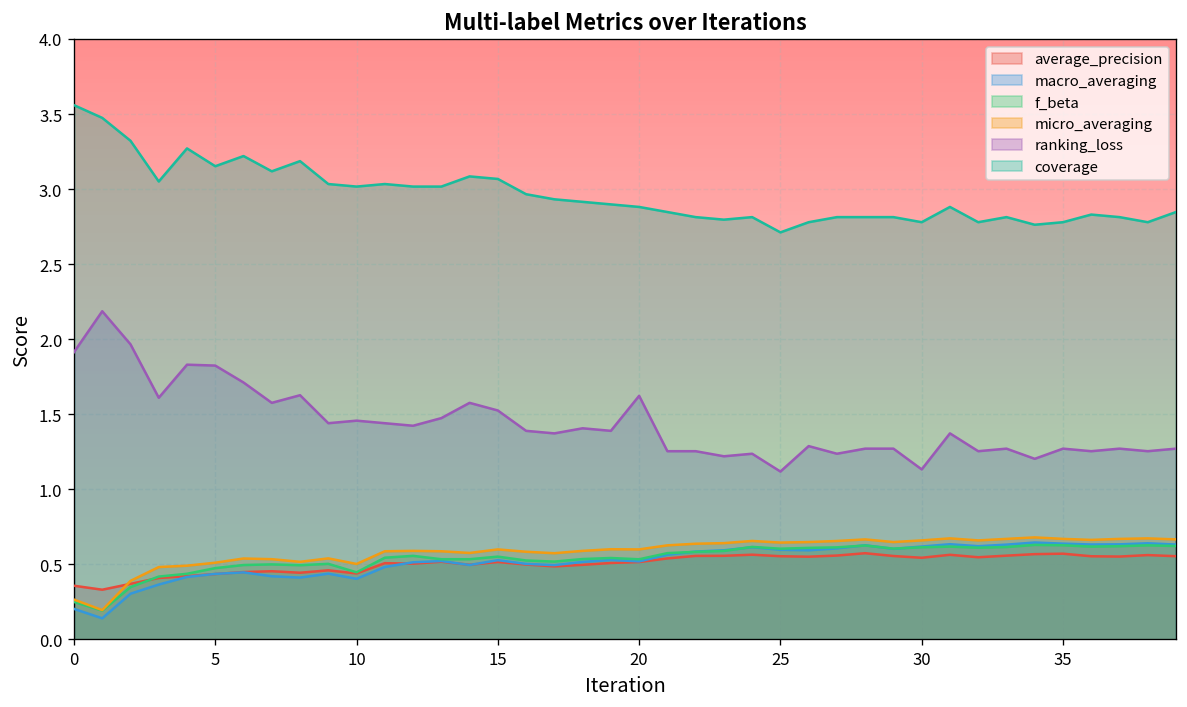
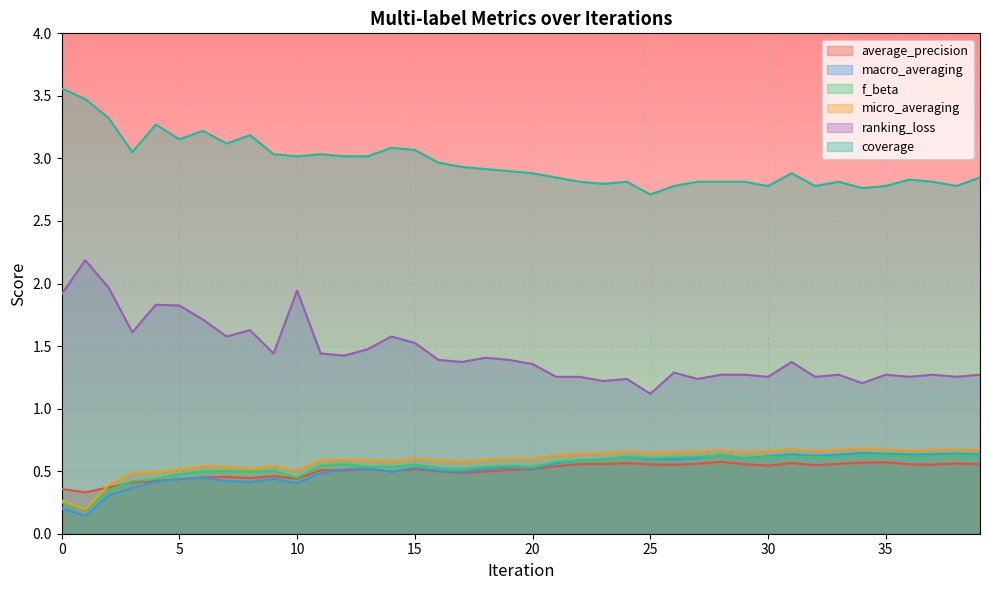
ranking_loss, 10: 1.46 -> 1.94
ranking_loss, 20: 1.62 -> 1.36
ranking_loss, 30: 1.13 -> 1.25
